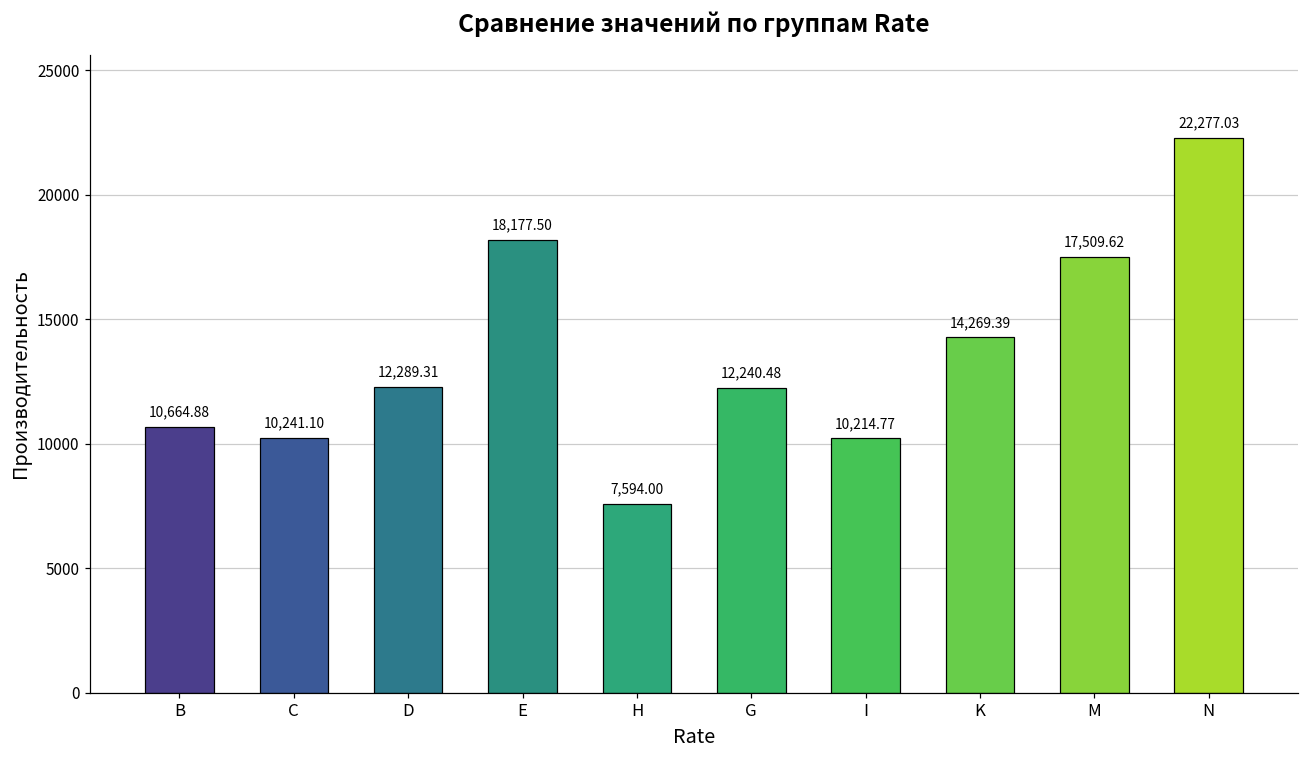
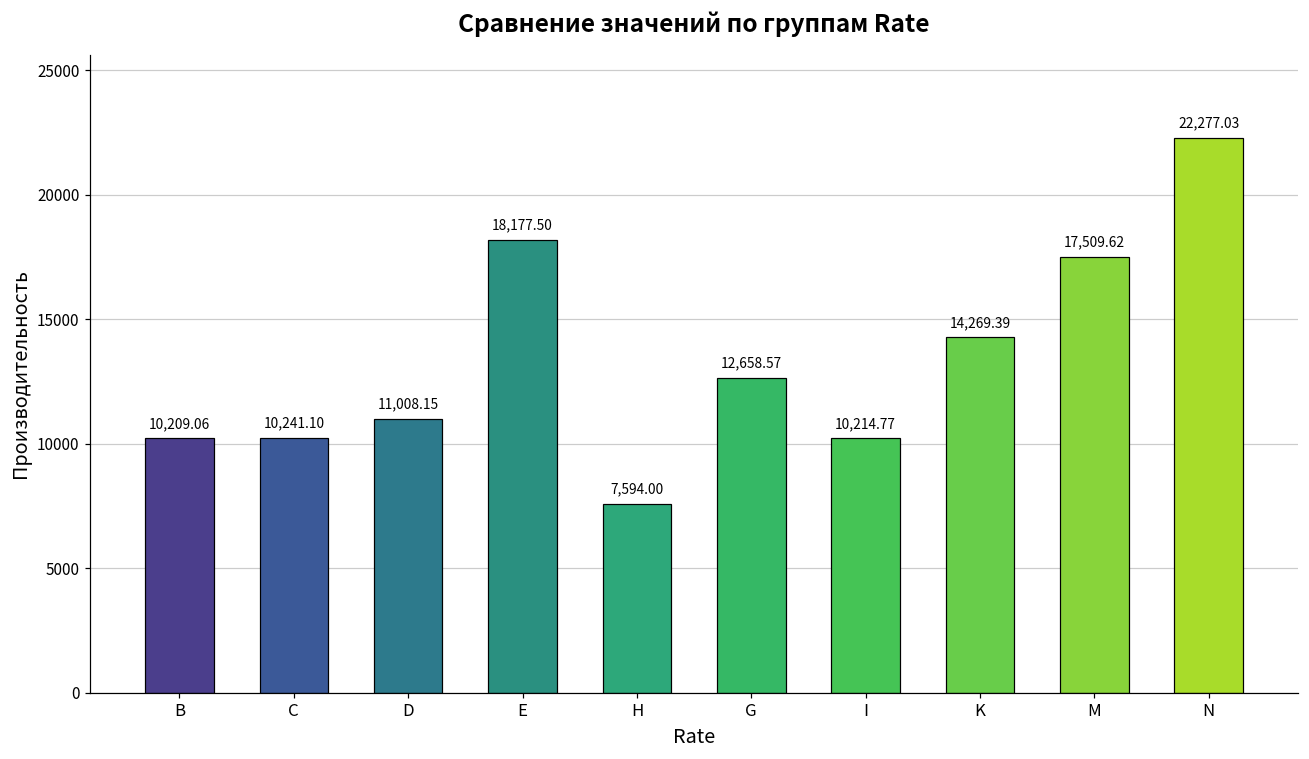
B: 10,664.88 -> 10,209.06
D: 12,289.31 -> 11,008.15
G: 12,240.48 -> 12,658.57
